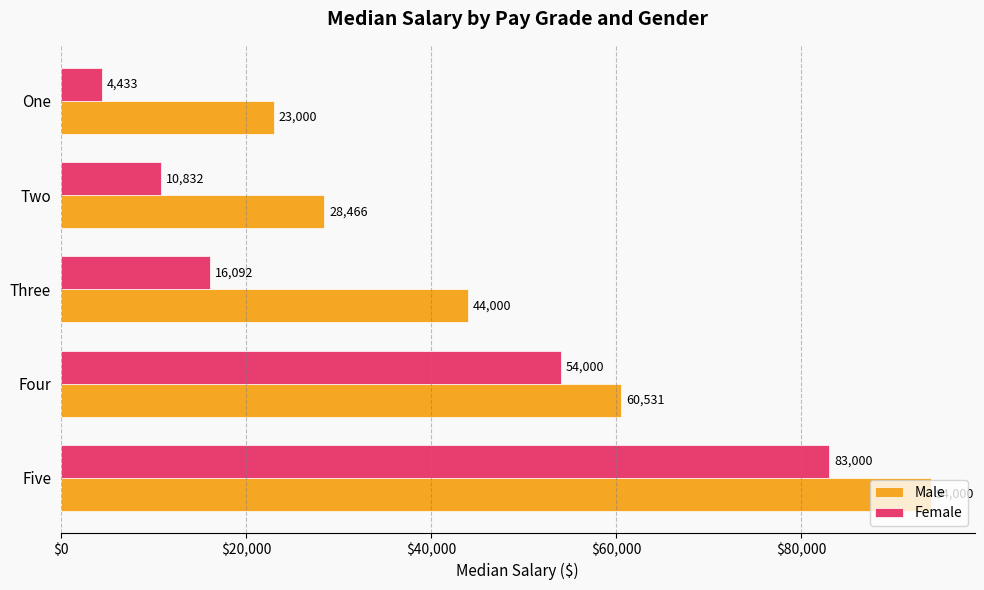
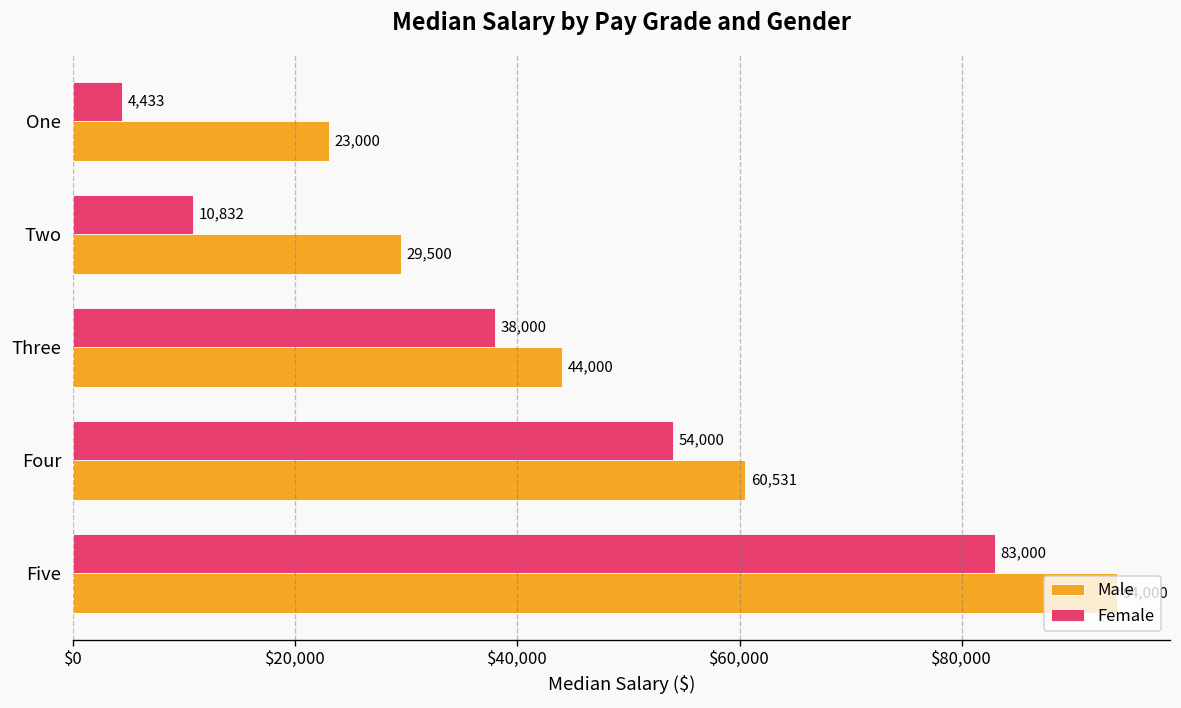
Male, Two: 28,466 -> 29,500
Female, Three: 16,092 -> 38,000
